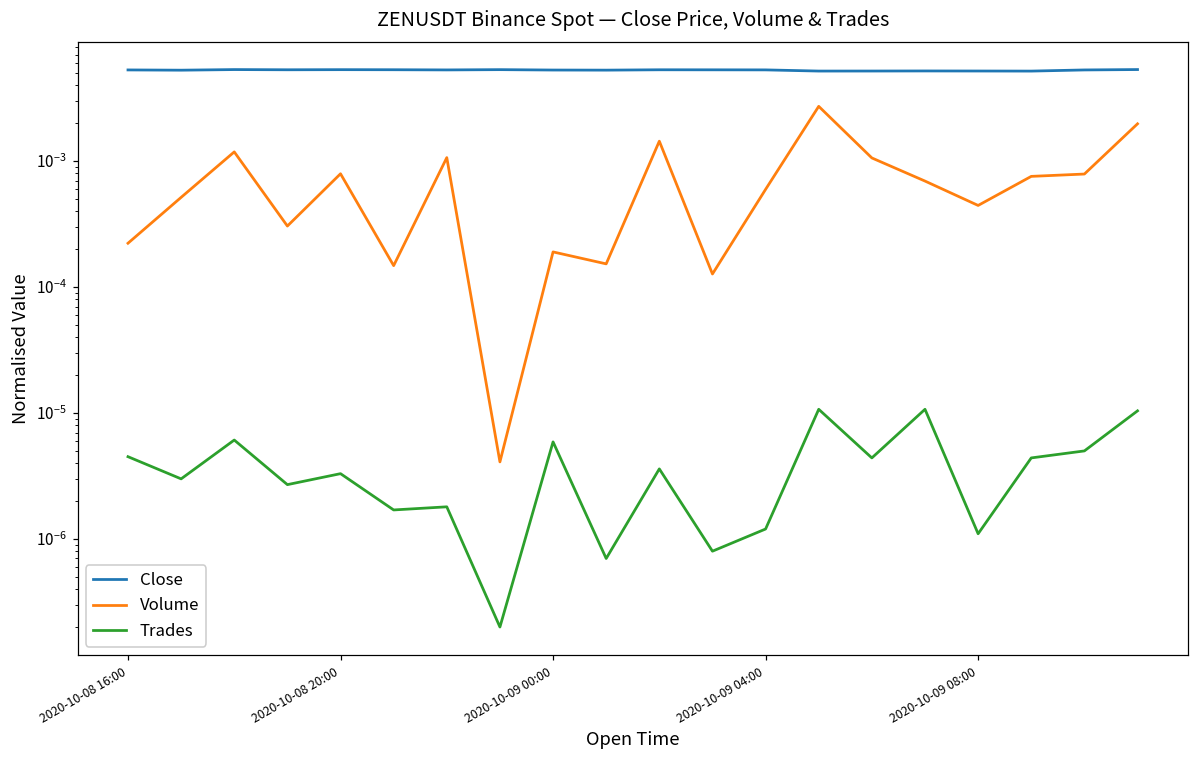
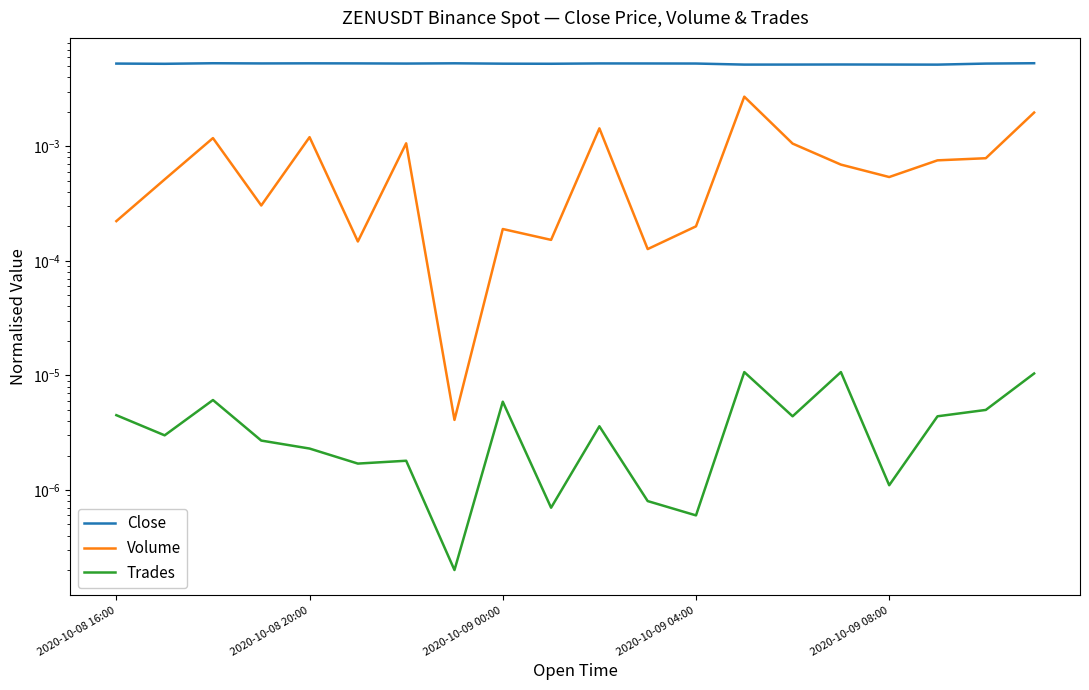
Volume, 2020-10-08 20:00: 0.0008 -> 0.0012
Trades, 2020-10-08 20:00: 0.0000033 -> 0.0000023
Volume, 2020-10-09 04:00: 0.0006 -> 0.00020
Trades, 2020-10-09 04:00: 0.0000012 -> 0.0000006
Volume, 2020-10-09 08:00: 0.00044 -> 0.0005
